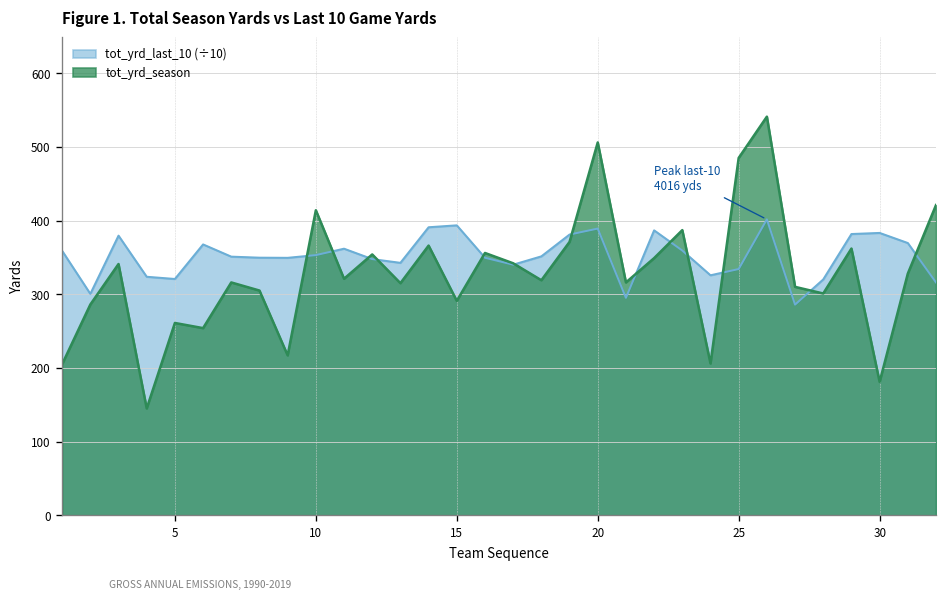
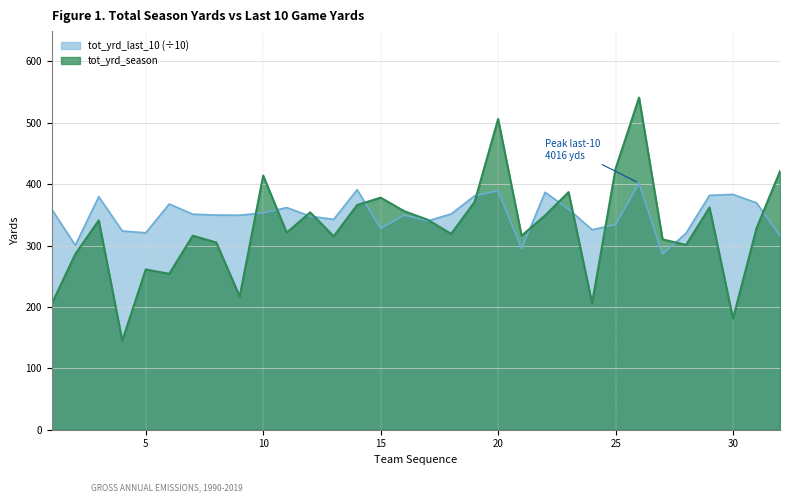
tot_yrd_last_10 (÷10), 15: 390 -> 330
tot_yrd_season, 15: 290 -> 380
tot_yrd_season, 25: 490 -> 430
